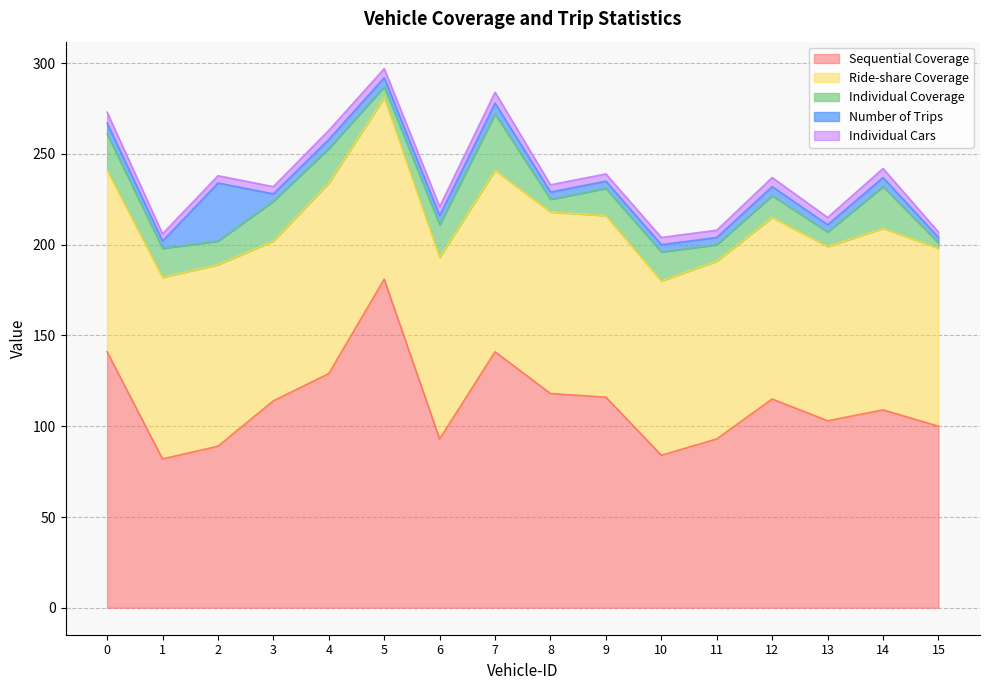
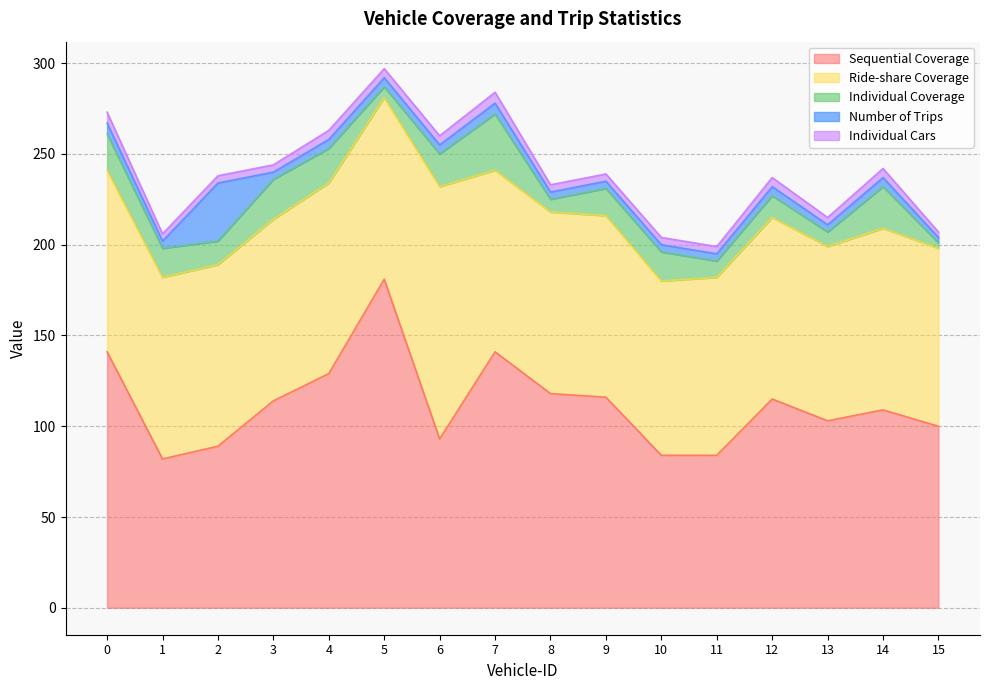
Ride-share Coverage, 3: 88 -> 100
Ride-share Coverage, 6: 100 -> 139
Sequential Coverage, 11: 93 -> 84
